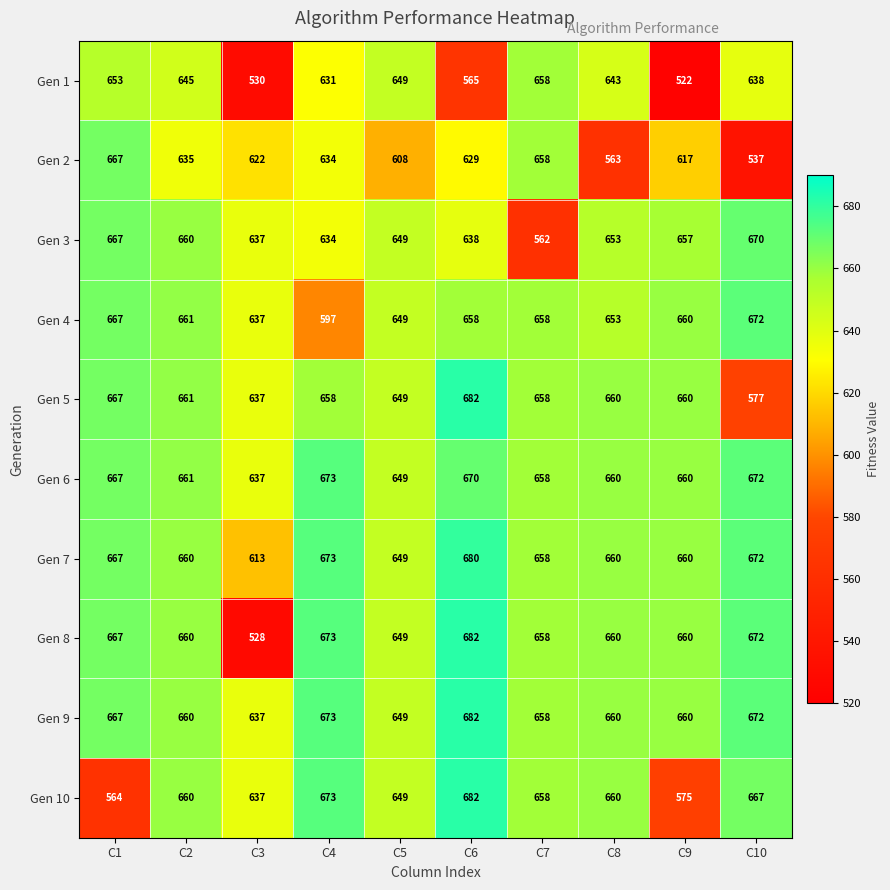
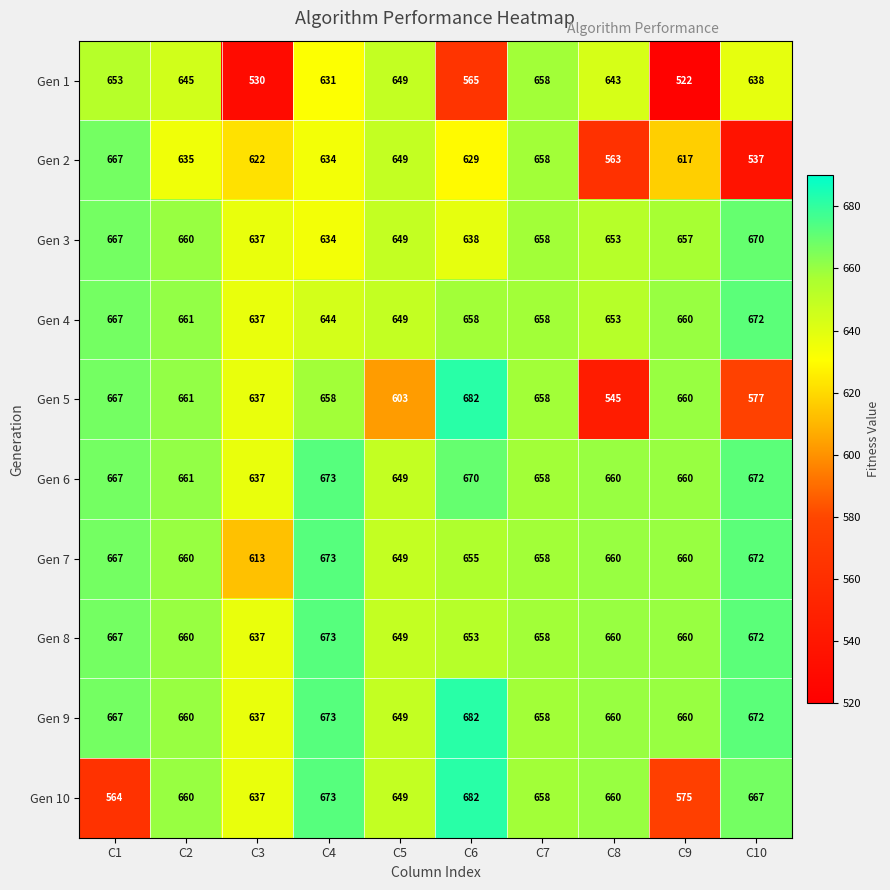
Gen 2, C5: 608 -> 649
Gen 3, C7: 562 -> 658
Gen 4, C4: 597 -> 644
Gen 5, C5: 649 -> 603
Gen 5, C8: 660 -> 545
Gen 7, C6: 680 -> 655
Gen 8, C3: 528 -> 637
Gen 8, C6: 682 -> 653
